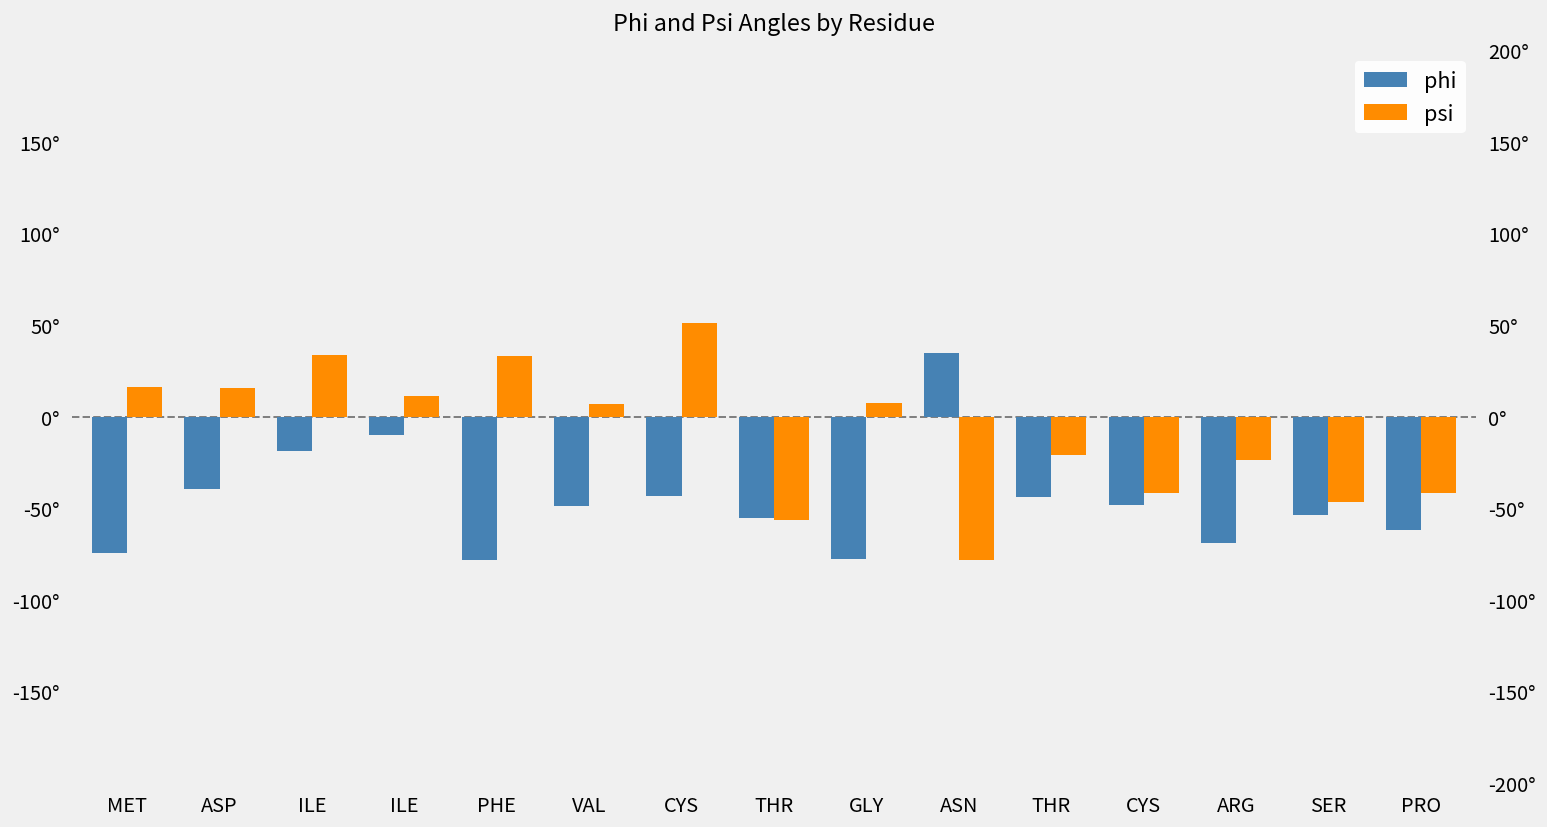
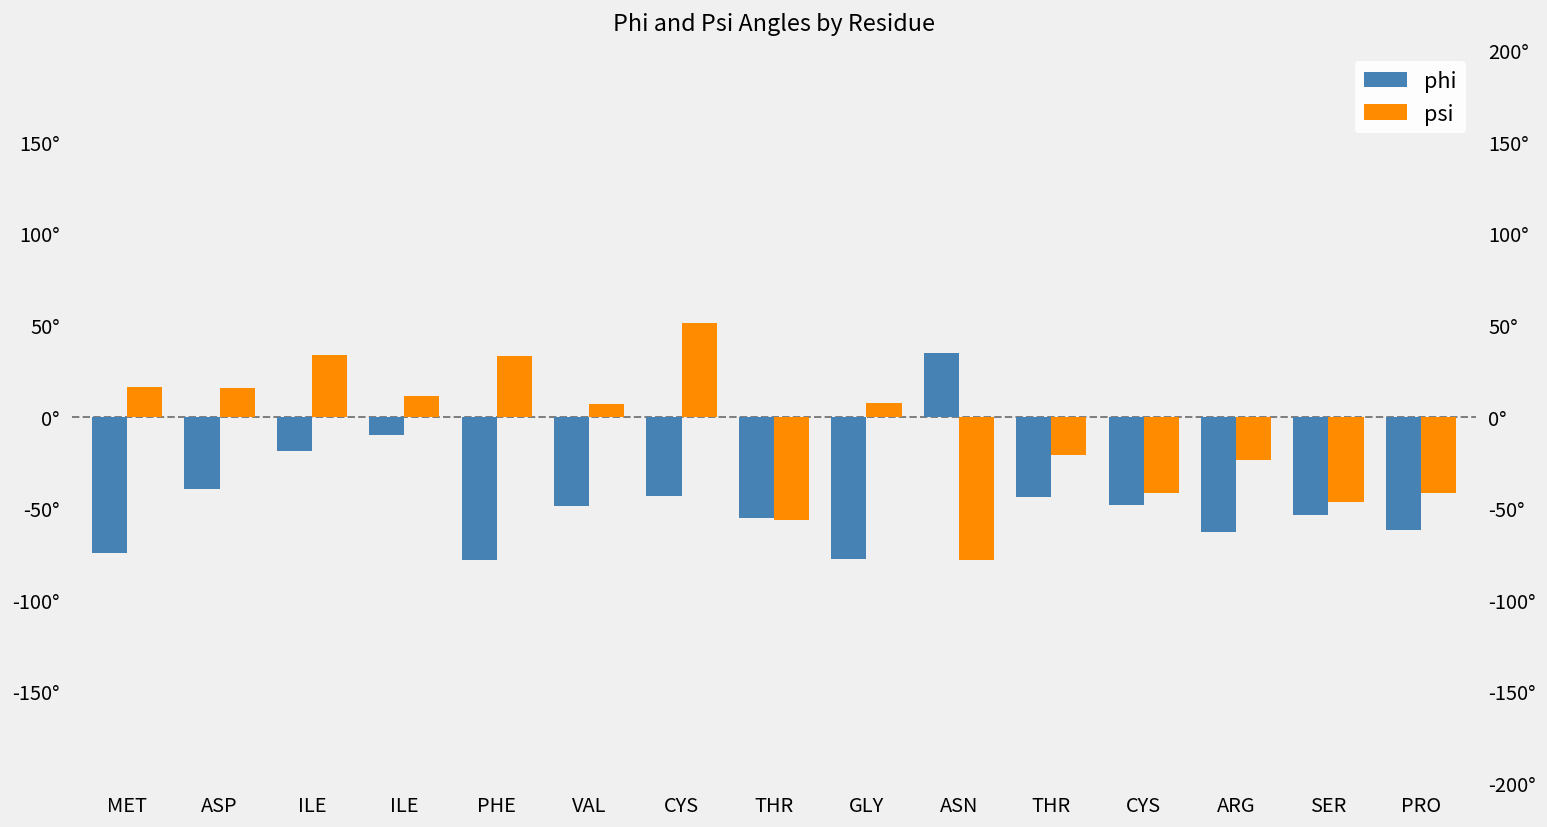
phi, ARG: -69° -> -63°
